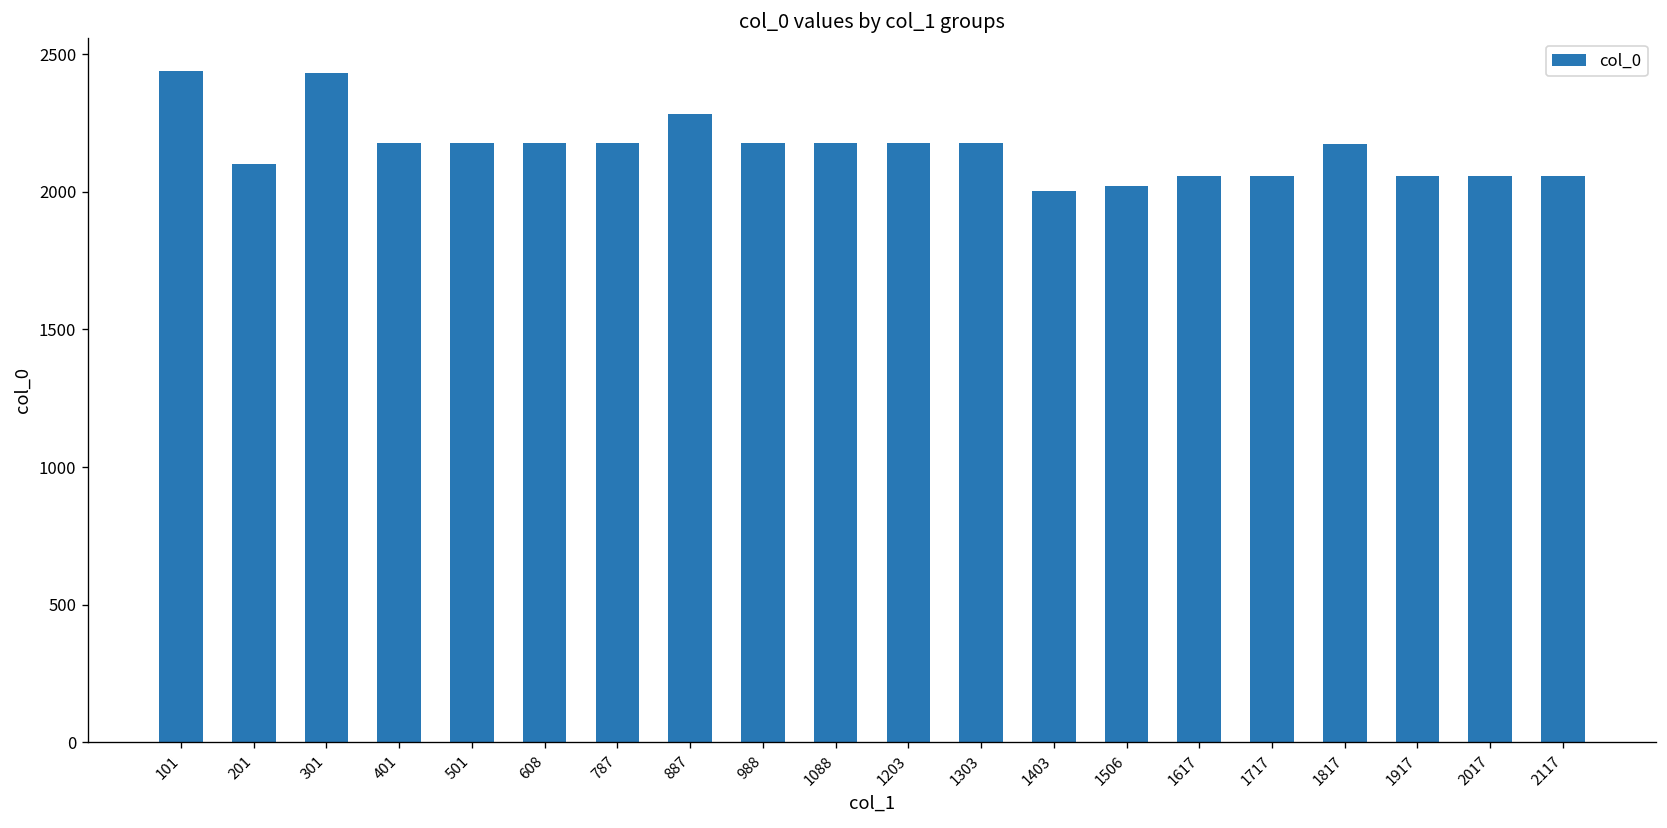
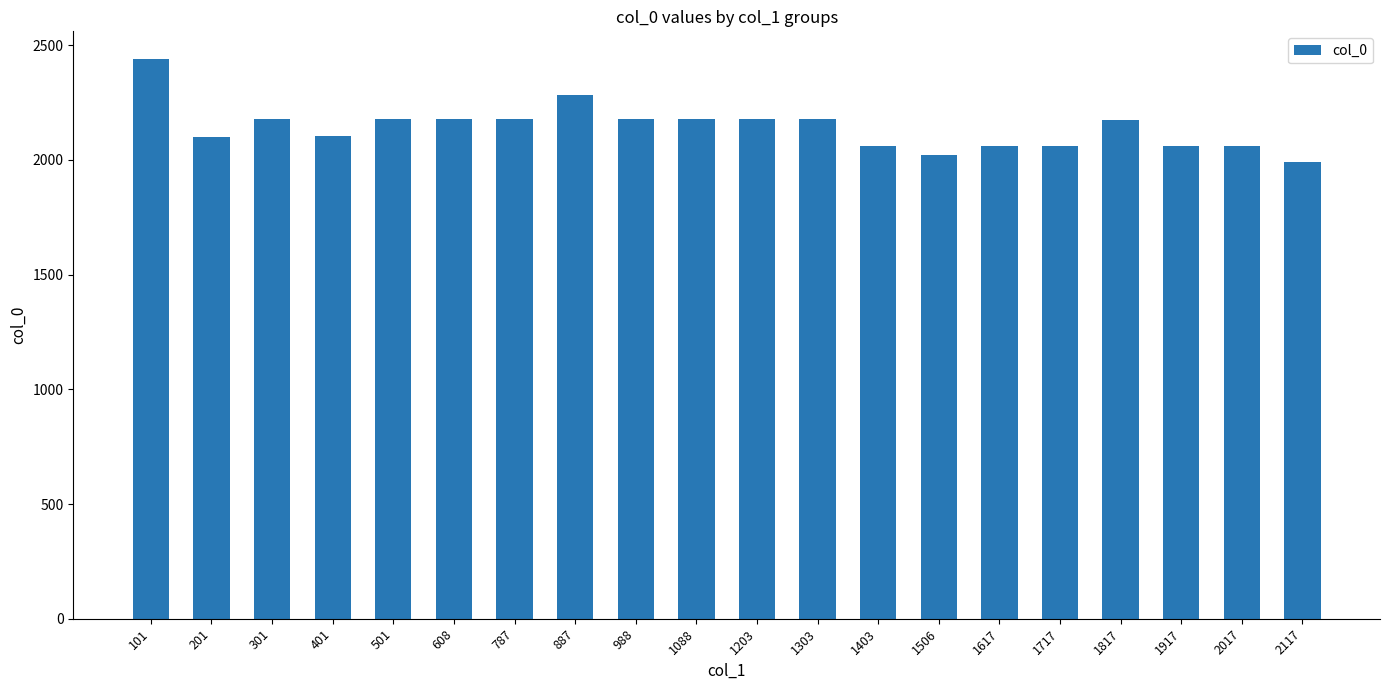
301: 2430 -> 2180
401: 2180 -> 2100
1403: 2000 -> 2060
2117: 2060 -> 1990
